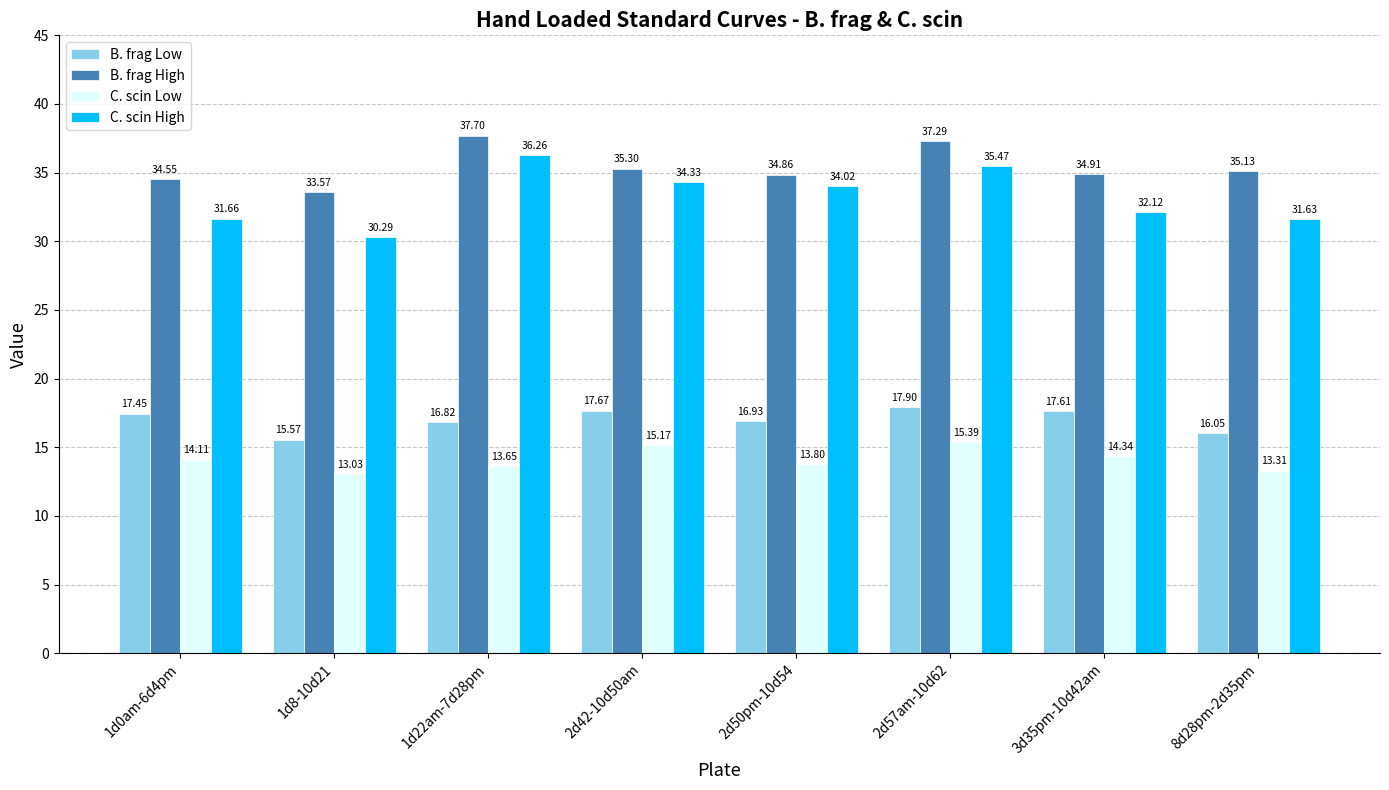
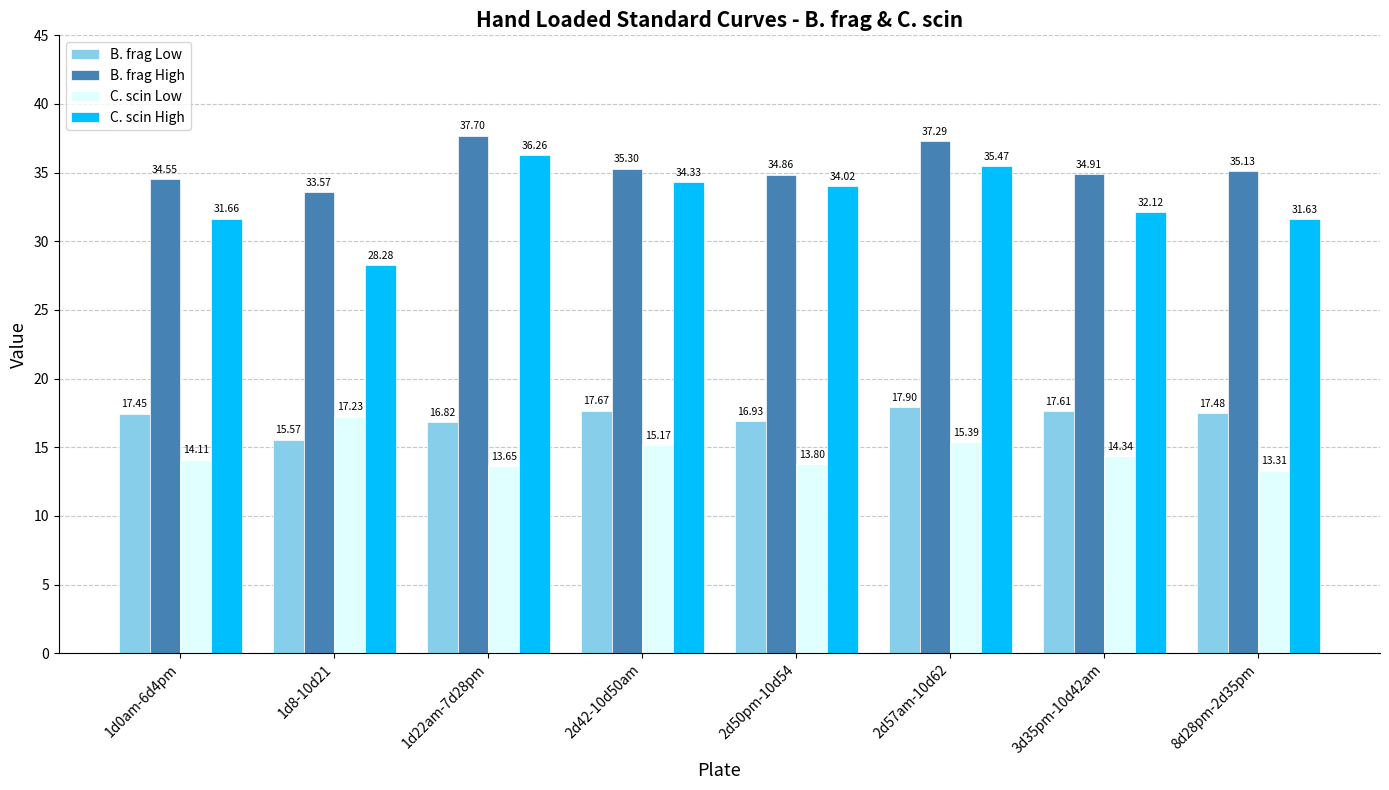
C. scin Low, 1d8-10d21: 13.03 -> 17.23
C. scin High, 1d8-10d21: 30.29 -> 28.28
B. frag Low, 8d28pm-2d35pm: 16.05 -> 17.48
